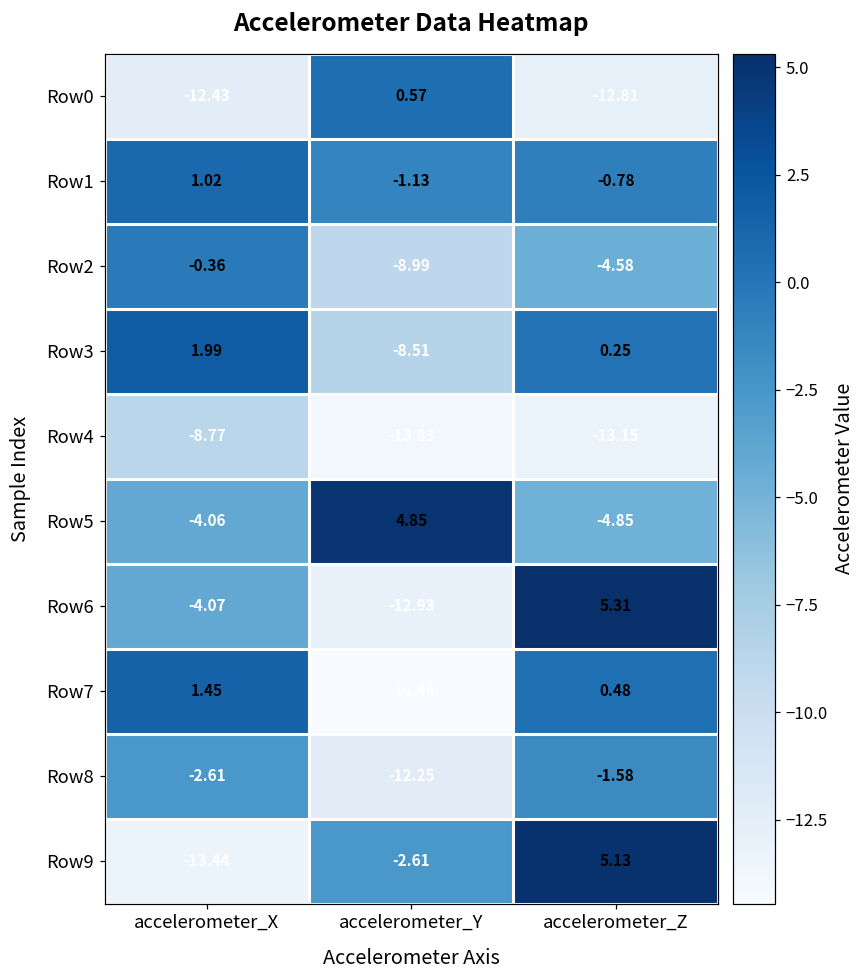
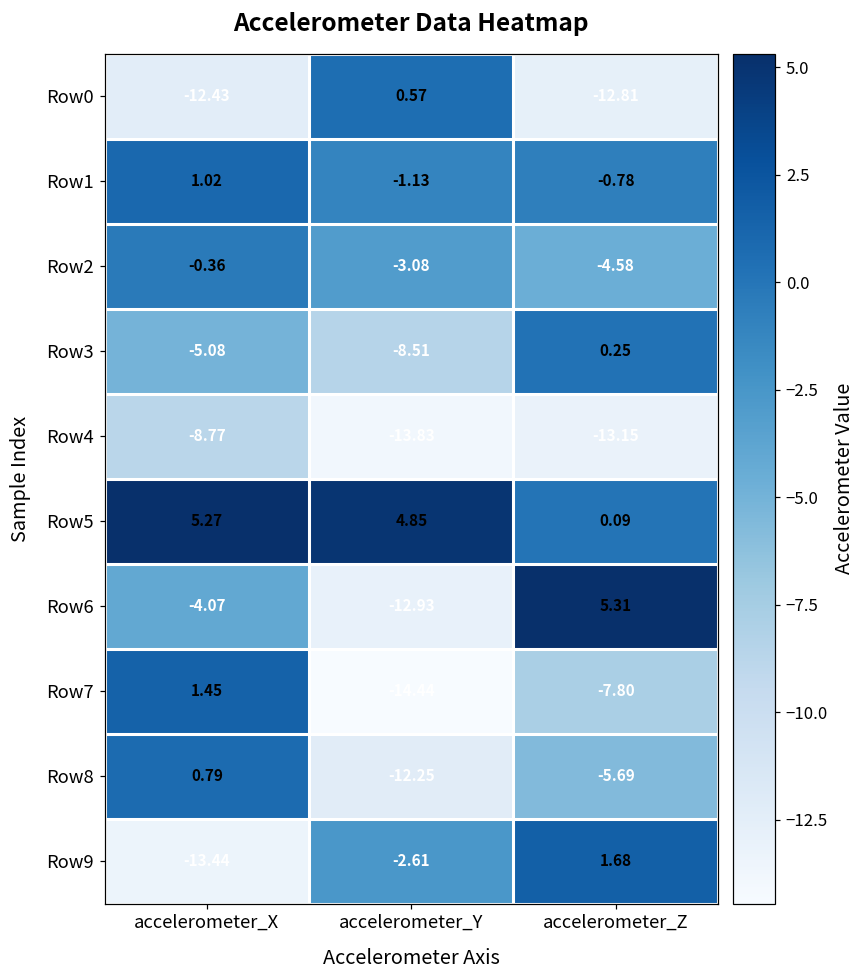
Row2, accelerometer_Y: -8.99 -> -3.08
Row3, accelerometer_X: 1.99 -> -5.08
Row5, accelerometer_X: -4.06 -> 5.27
Row5, accelerometer_Z: -4.85 -> 0.09
Row7, accelerometer_Z: 0.48 -> -7.80
Row8, accelerometer_X: -2.61 -> 0.79
Row8, accelerometer_Z: -1.58 -> -5.69
Row9, accelerometer_Z: 5.13 -> 1.68
